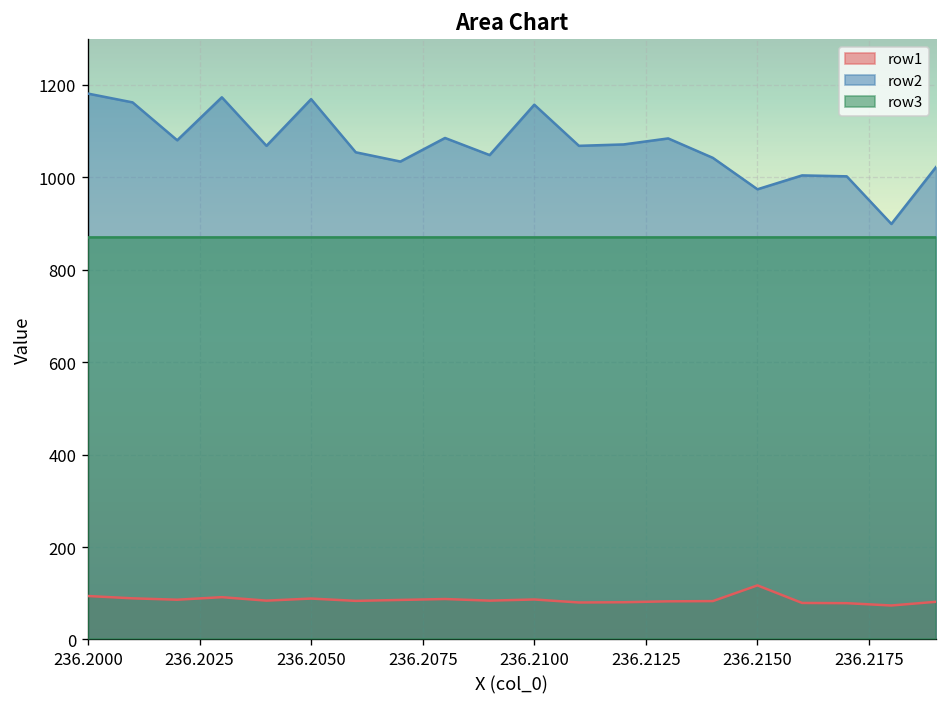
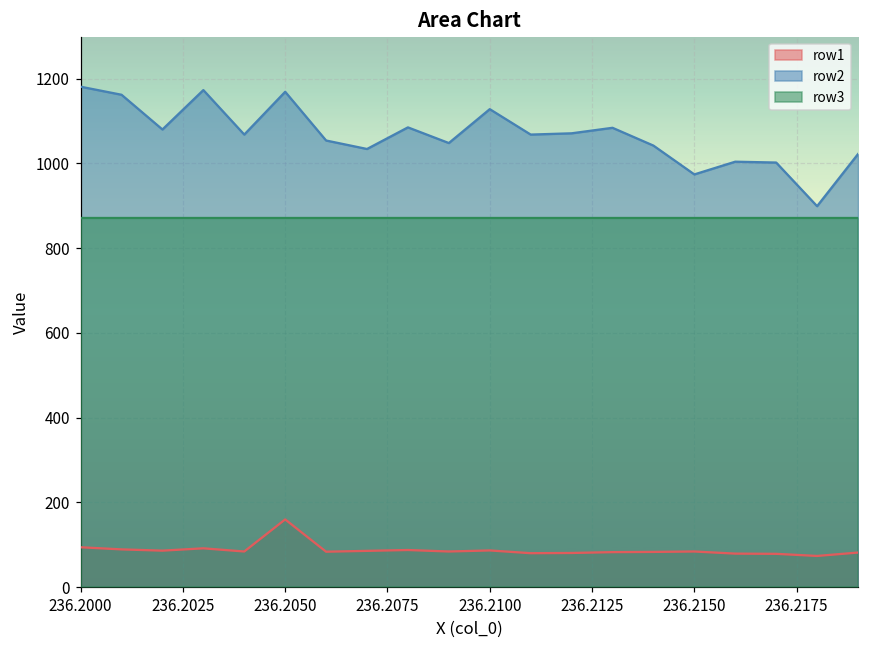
row1, 236.2050: 90 -> 160
row2, 236.2100: 1160 -> 1130
row1, 236.2150: 120 -> 80
